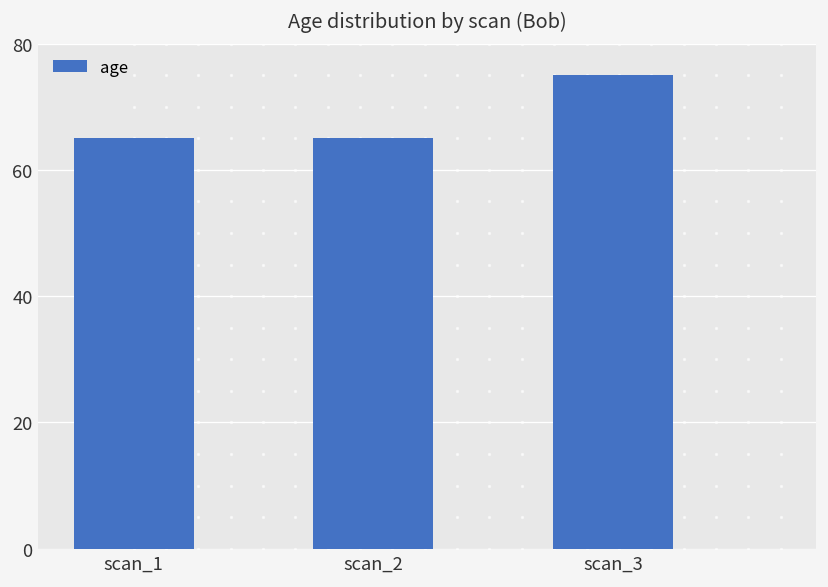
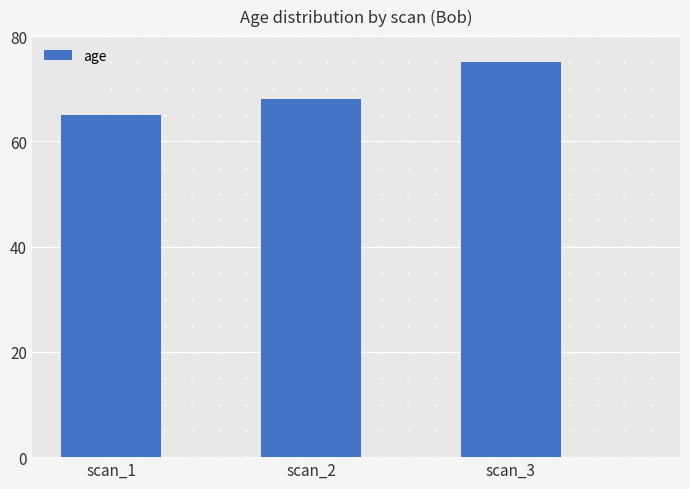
age, scan_2: 65 -> 68
